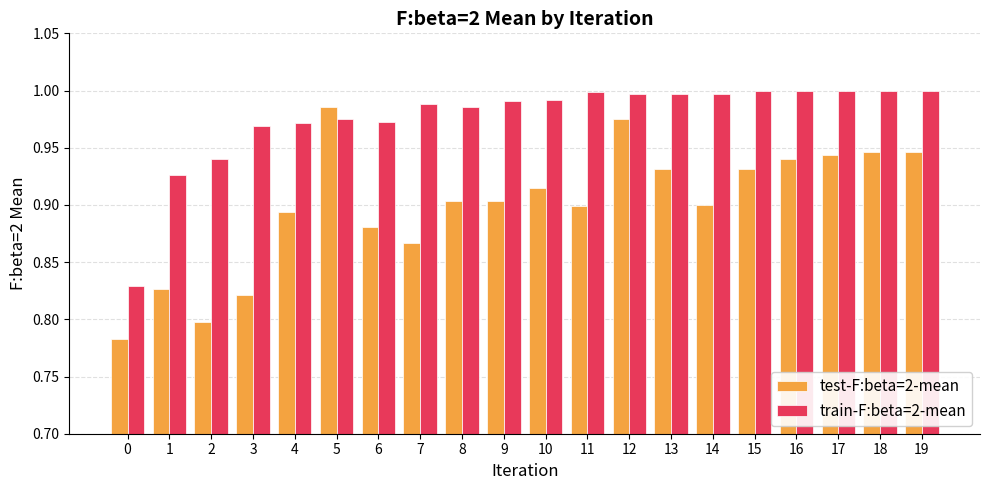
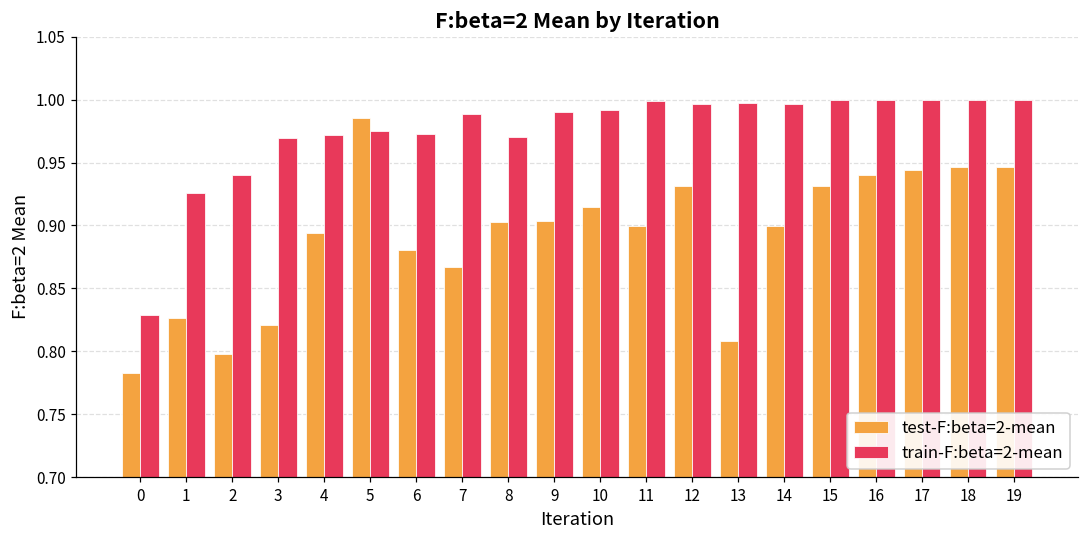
train-F:beta=2-mean, 8: 0.986 -> 0.970
test-F:beta=2-mean, 12: 0.975 -> 0.932
test-F:beta=2-mean, 13: 0.932 -> 0.808
